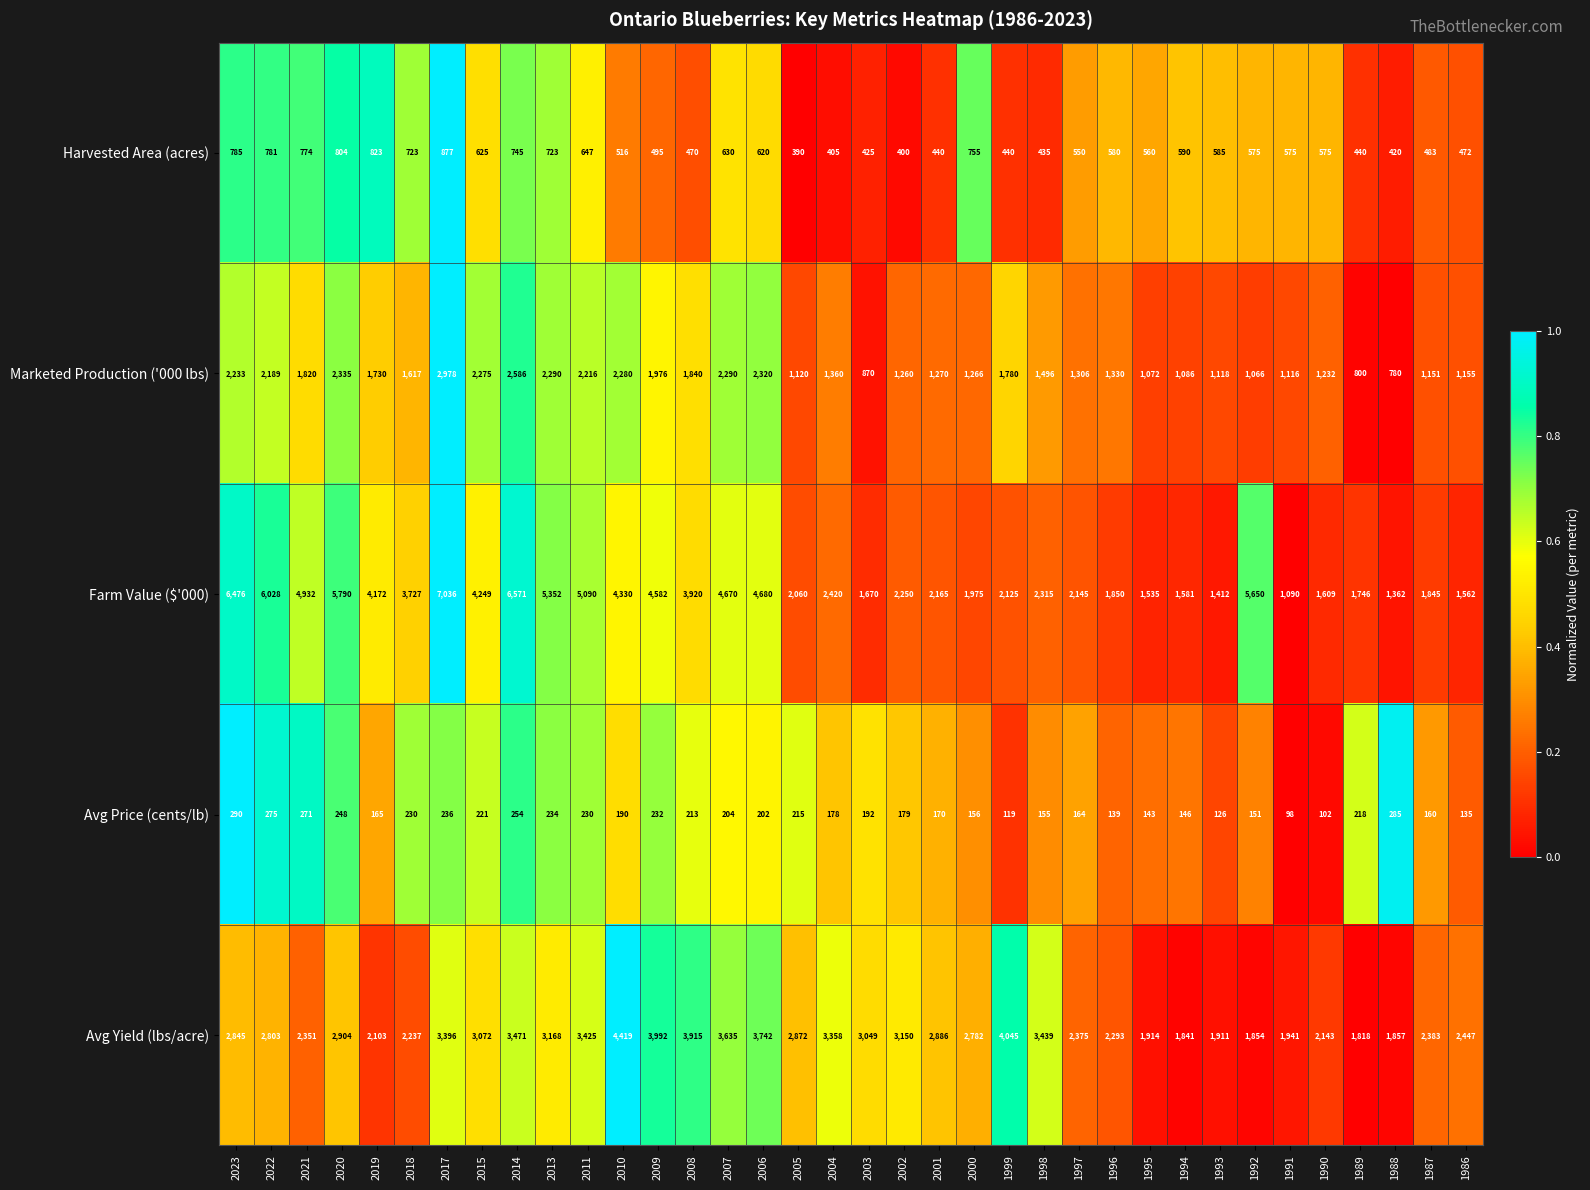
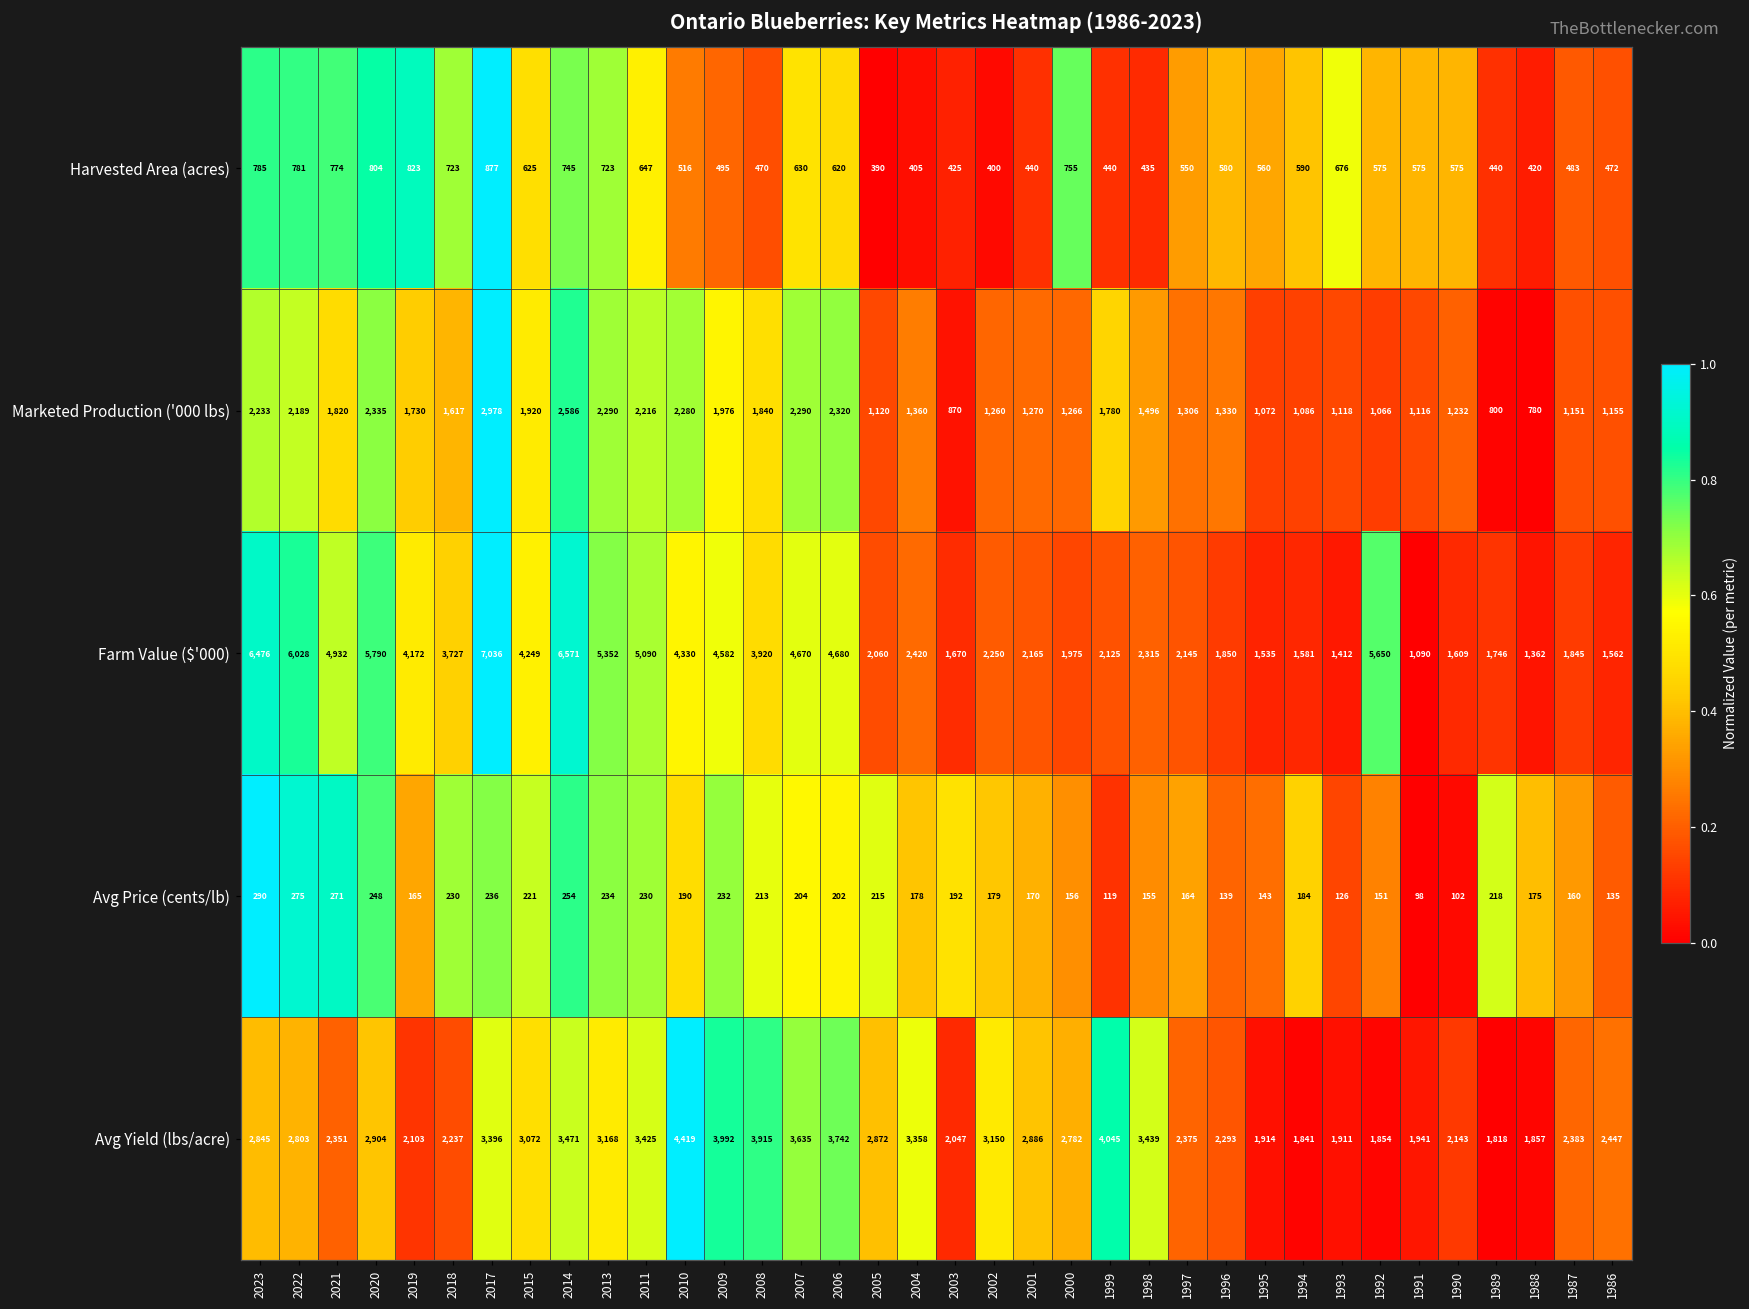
Harvested Area (acres), 1993: 585 -> 676
Marketed Production ('000 lbs), 2015: 2,275 -> 1,920
Avg Price (cents/lb), 1994: 146 -> 184
Avg Price (cents/lb), 1988: 285 -> 175
Avg Yield (lbs/acre), 2003: 3,049 -> 2,047
